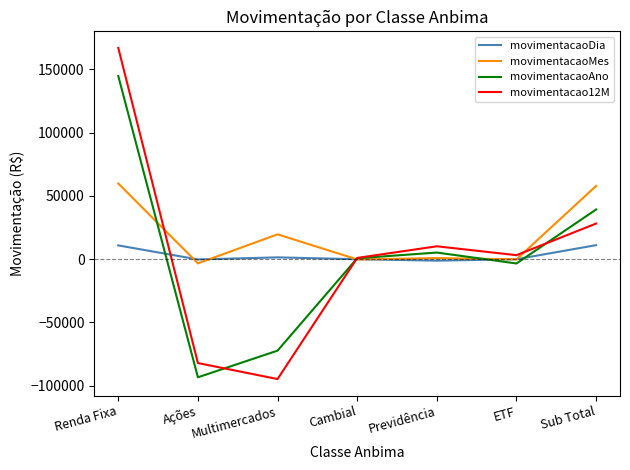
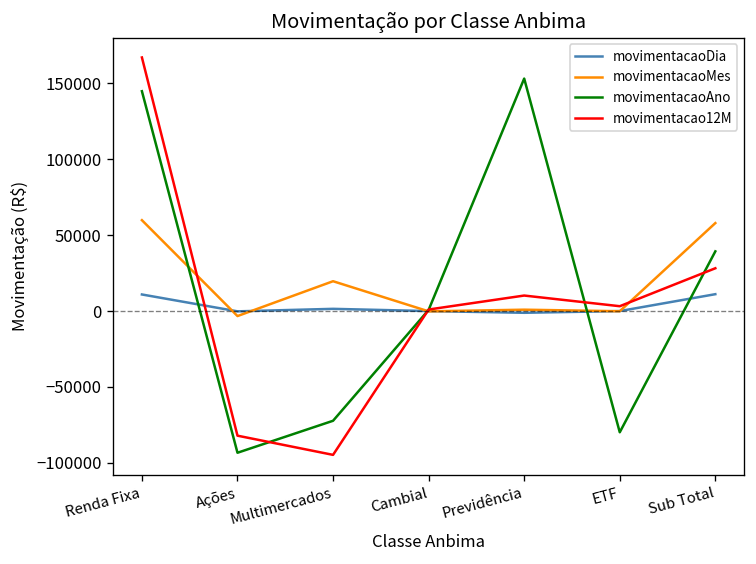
movimentacaoAno, Previdência: 5000 -> 153000
movimentacaoAno, ETF: -3000 -> -80000
